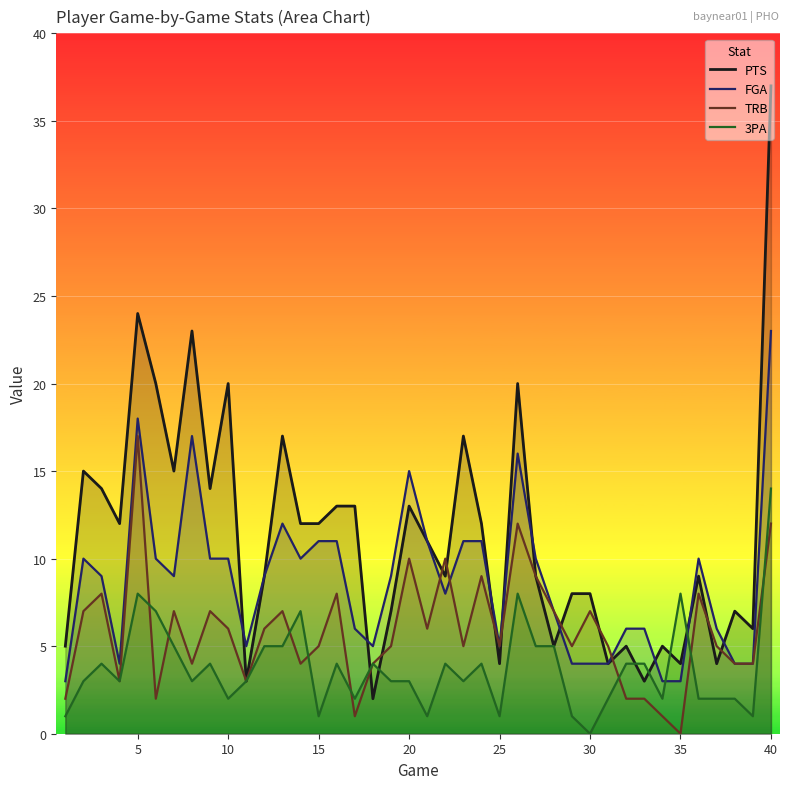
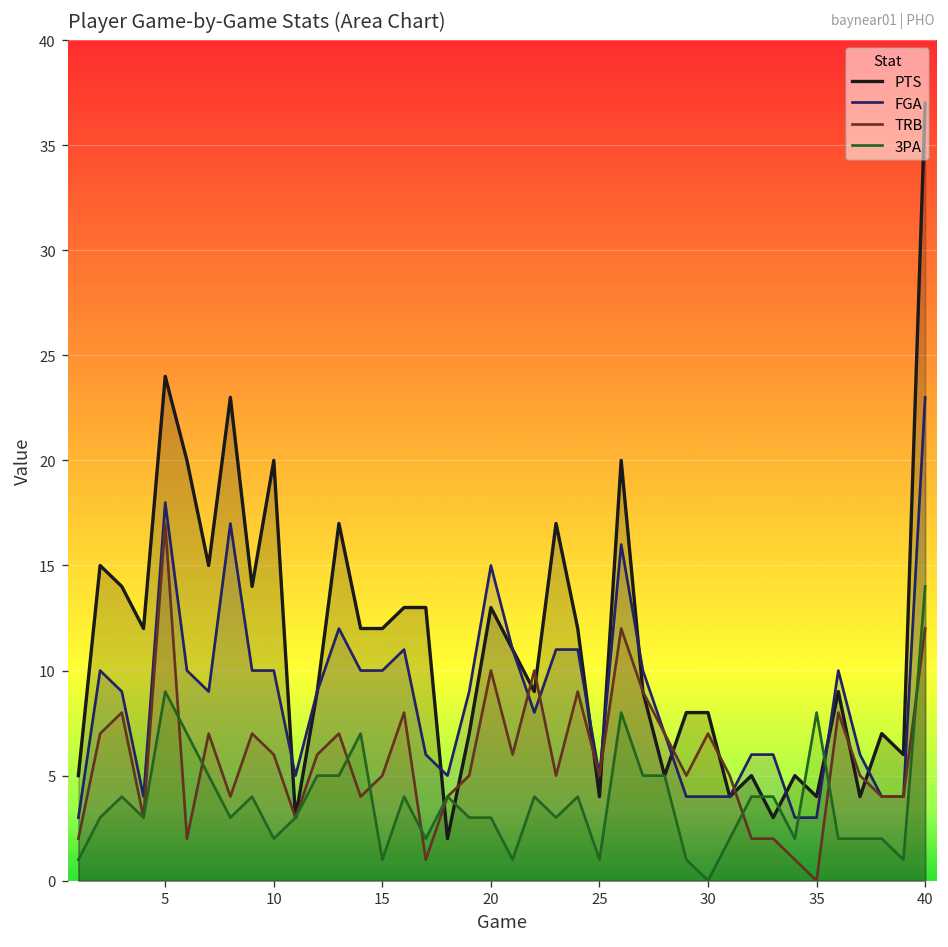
3PA, 5: 8 -> 9
FGA, 15: 11 -> 10
